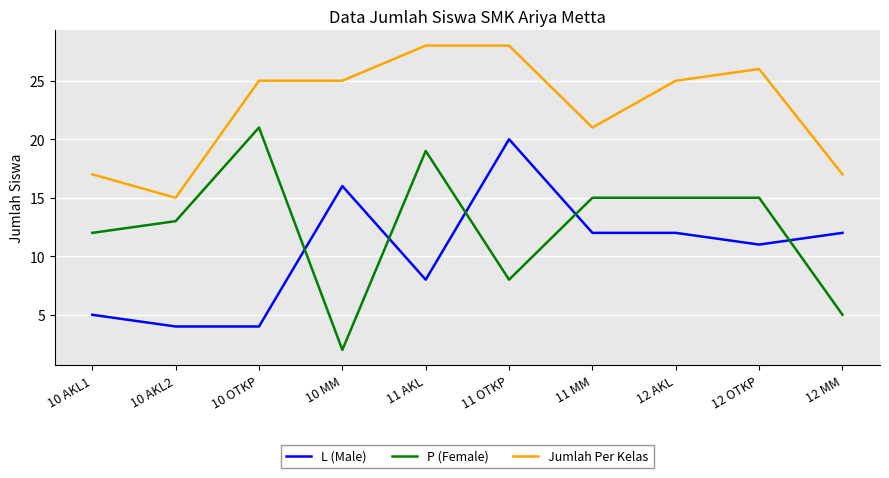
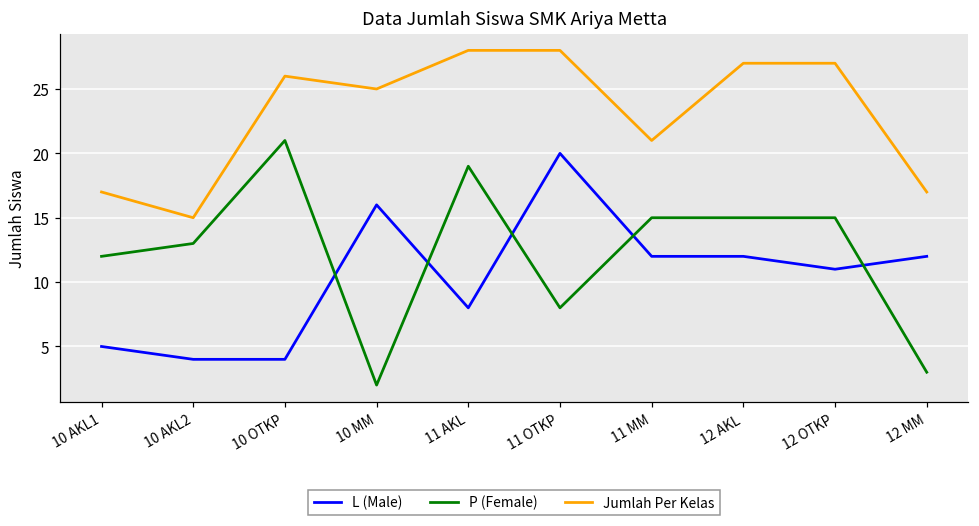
Jumlah Per Kelas, 10 OTKP: 25 -> 26
Jumlah Per Kelas, 12 AKL: 25 -> 27
Jumlah Per Kelas, 12 OTKP: 26 -> 27
P (Female), 12 MM: 5 -> 3
